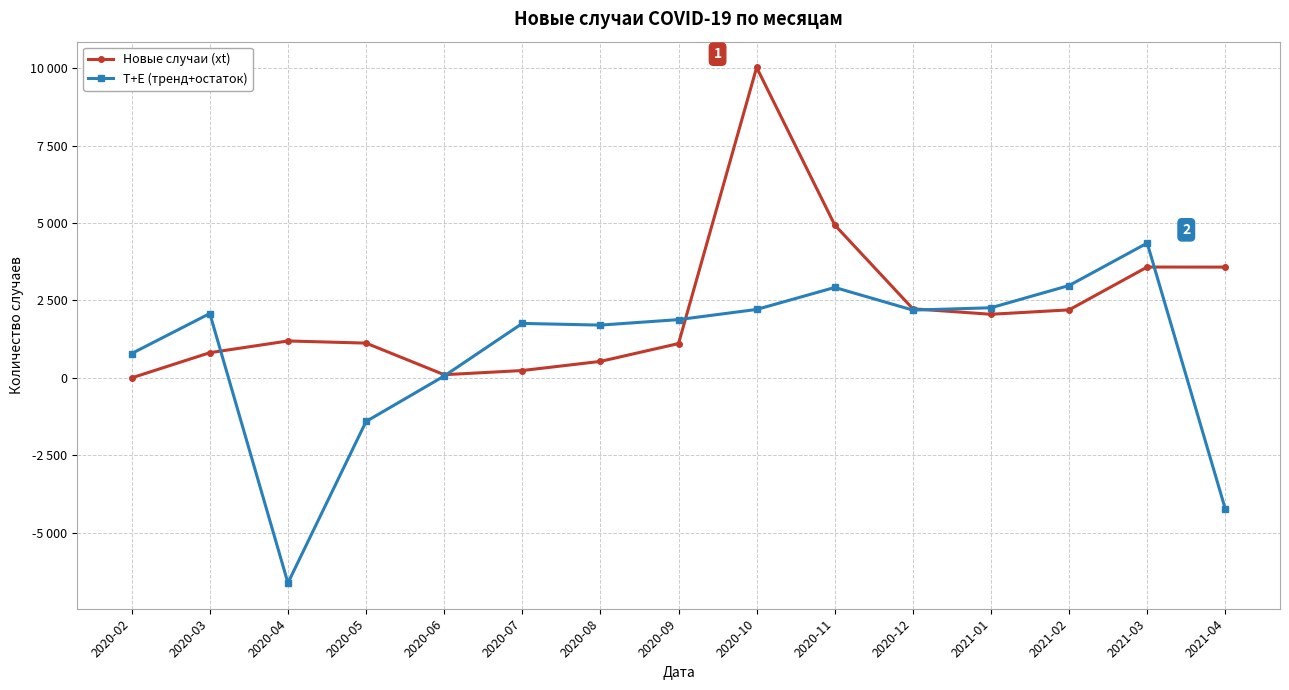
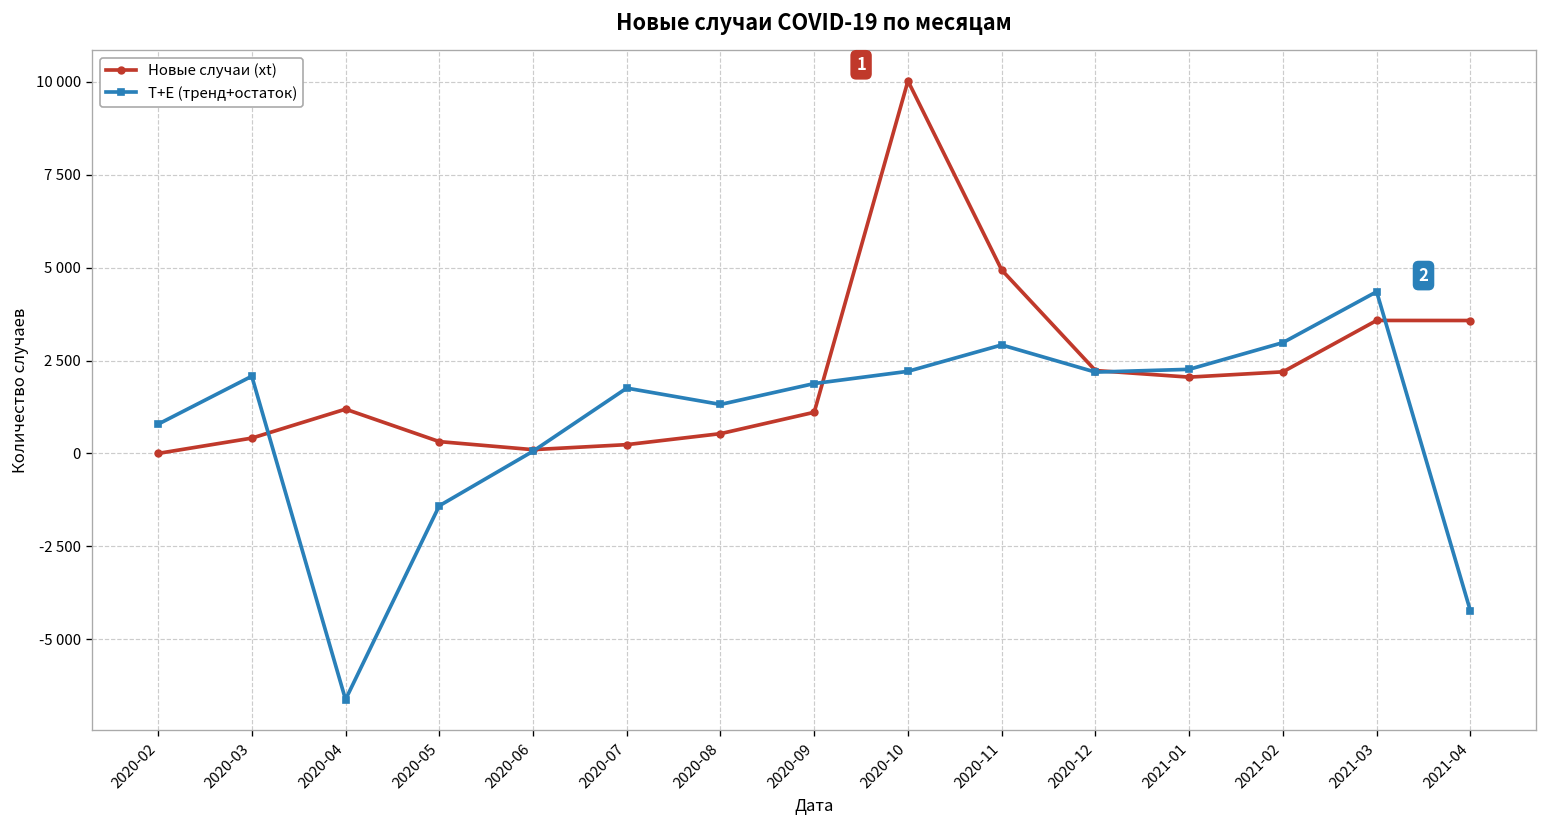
Новые случаи (xt), 2020-03: 800 -> 400
Новые случаи (xt), 2020-05: 1100 -> 300
T+E (тренд+остаток), 2020-08: 1700 -> 1300
